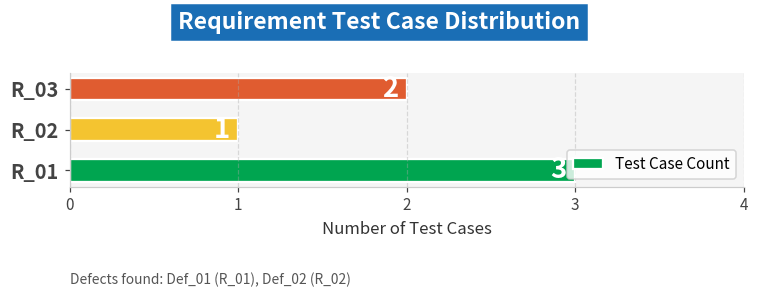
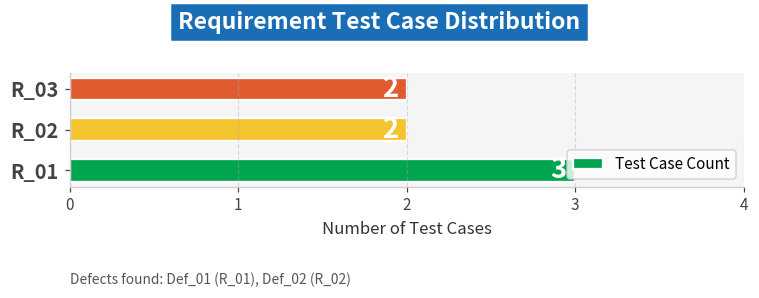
R_02: 1 -> 2
